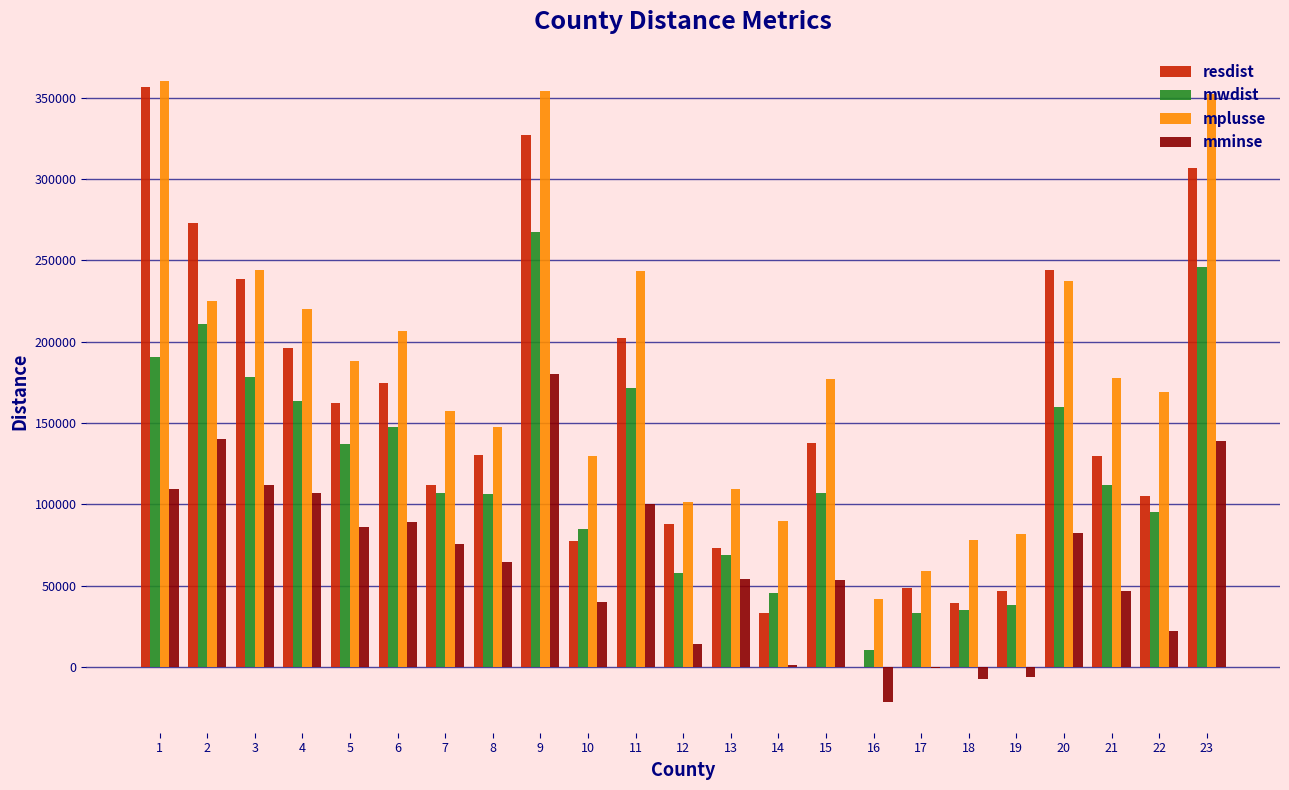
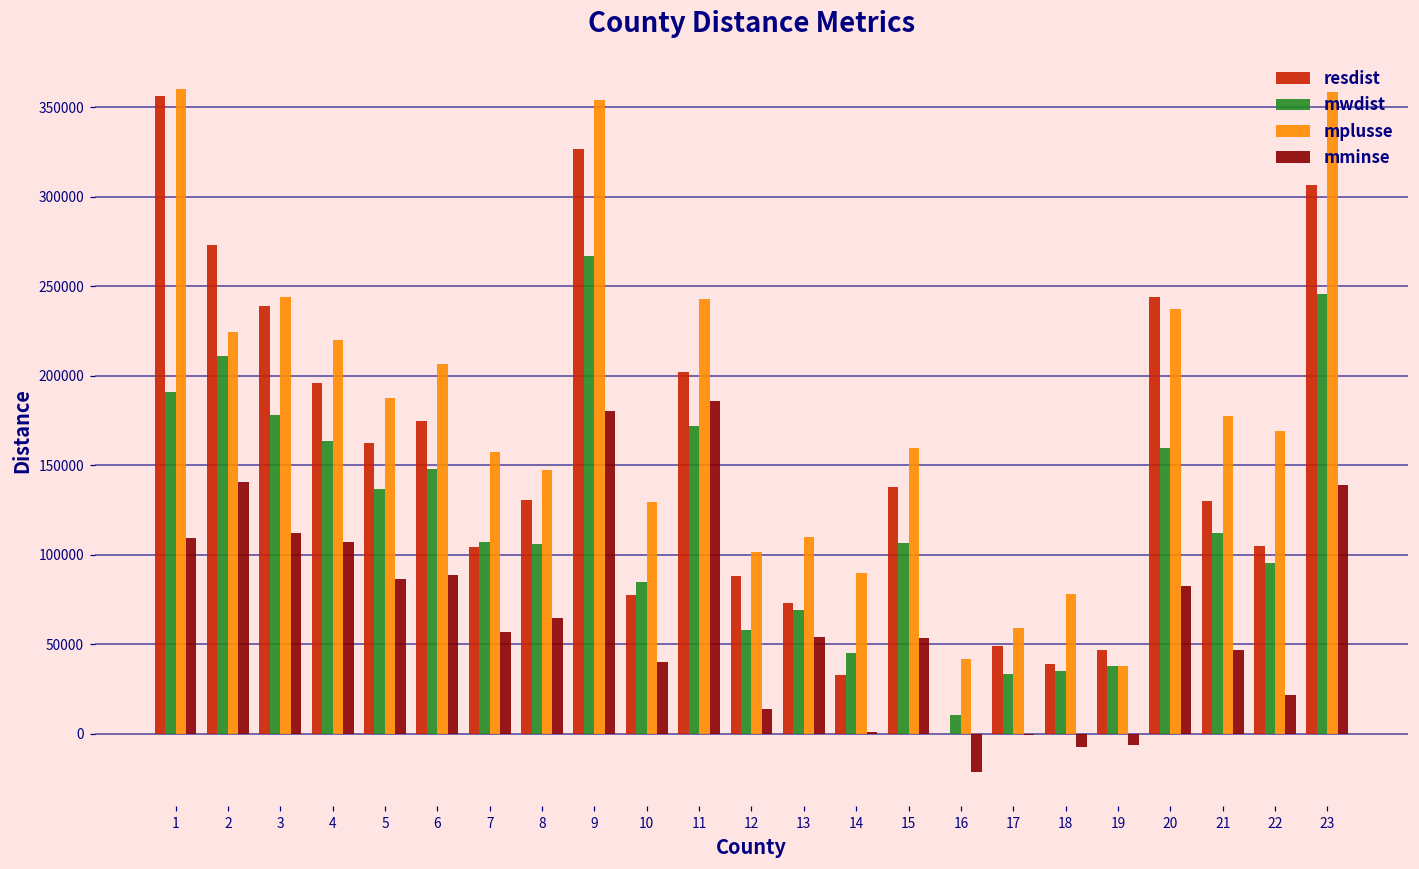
resdist, 7: 112000 -> 104000
mminse, 7: 76000 -> 57000
mminse, 11: 100000 -> 186000
mplusse, 15: 177000 -> 160000
mplusse, 19: 82000 -> 38000
mplusse, 23: 352000 -> 359000
